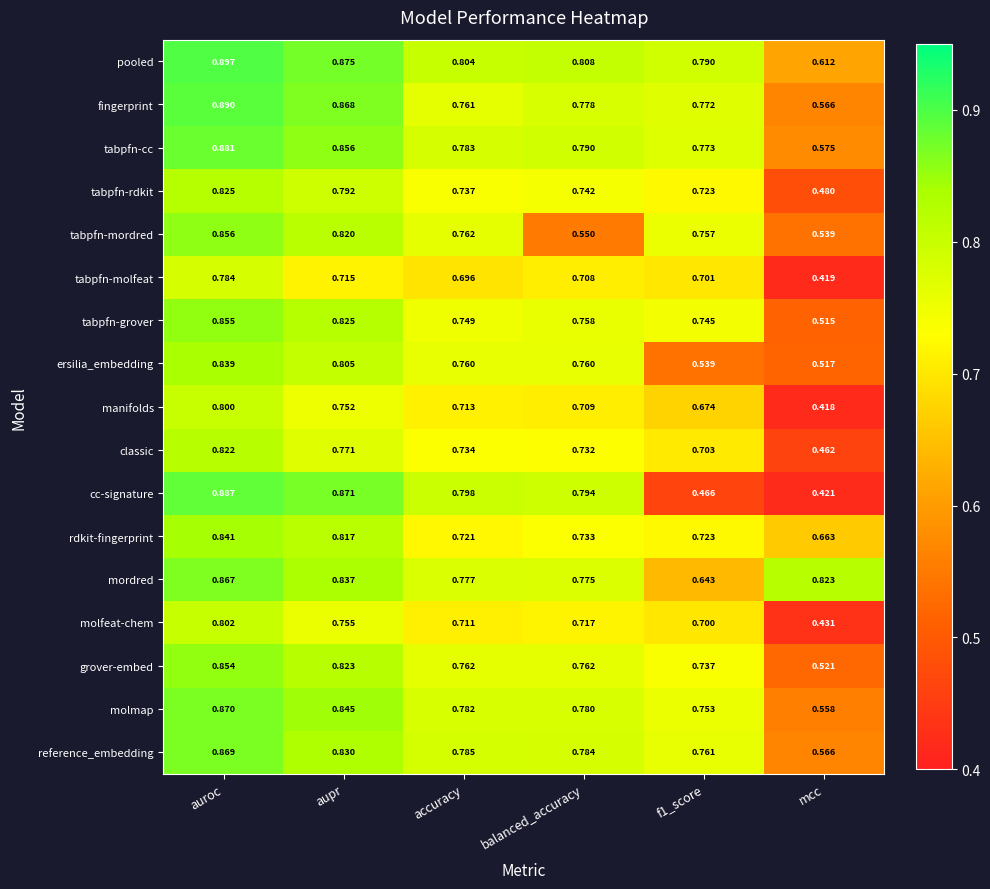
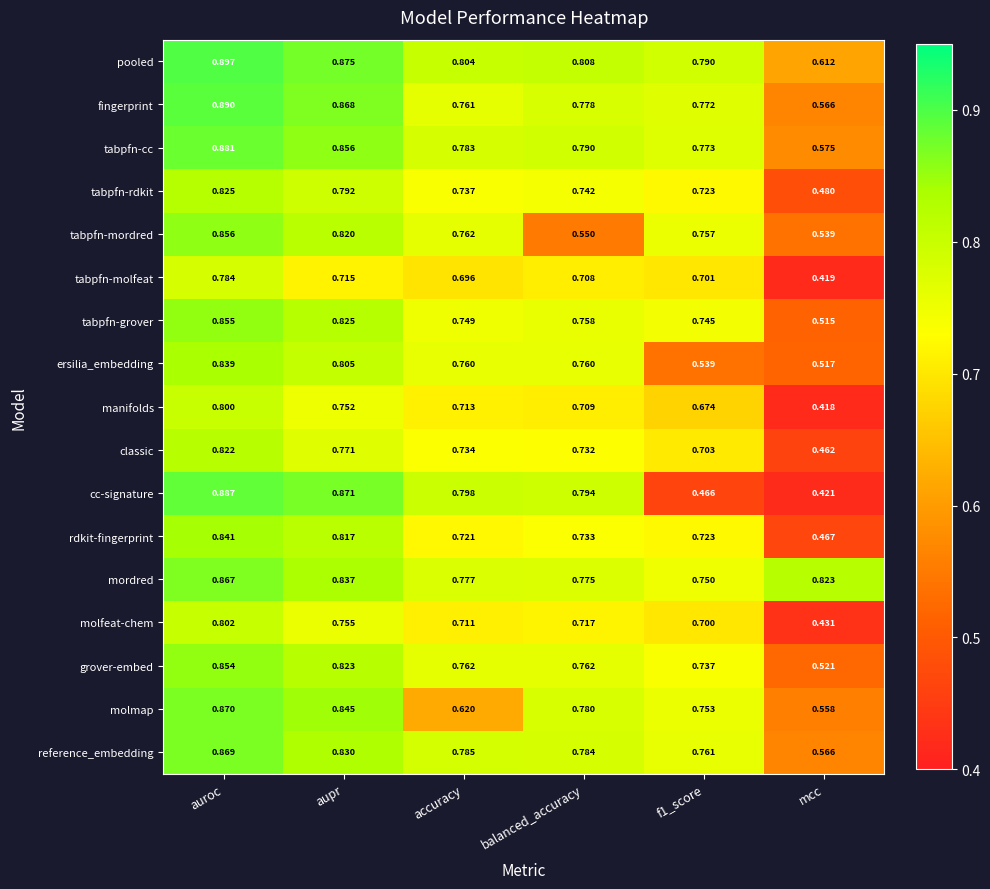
rdkit-fingerprint, mcc: 0.663 -> 0.467
mordred, f1_score: 0.643 -> 0.750
molmap, accuracy: 0.782 -> 0.620
